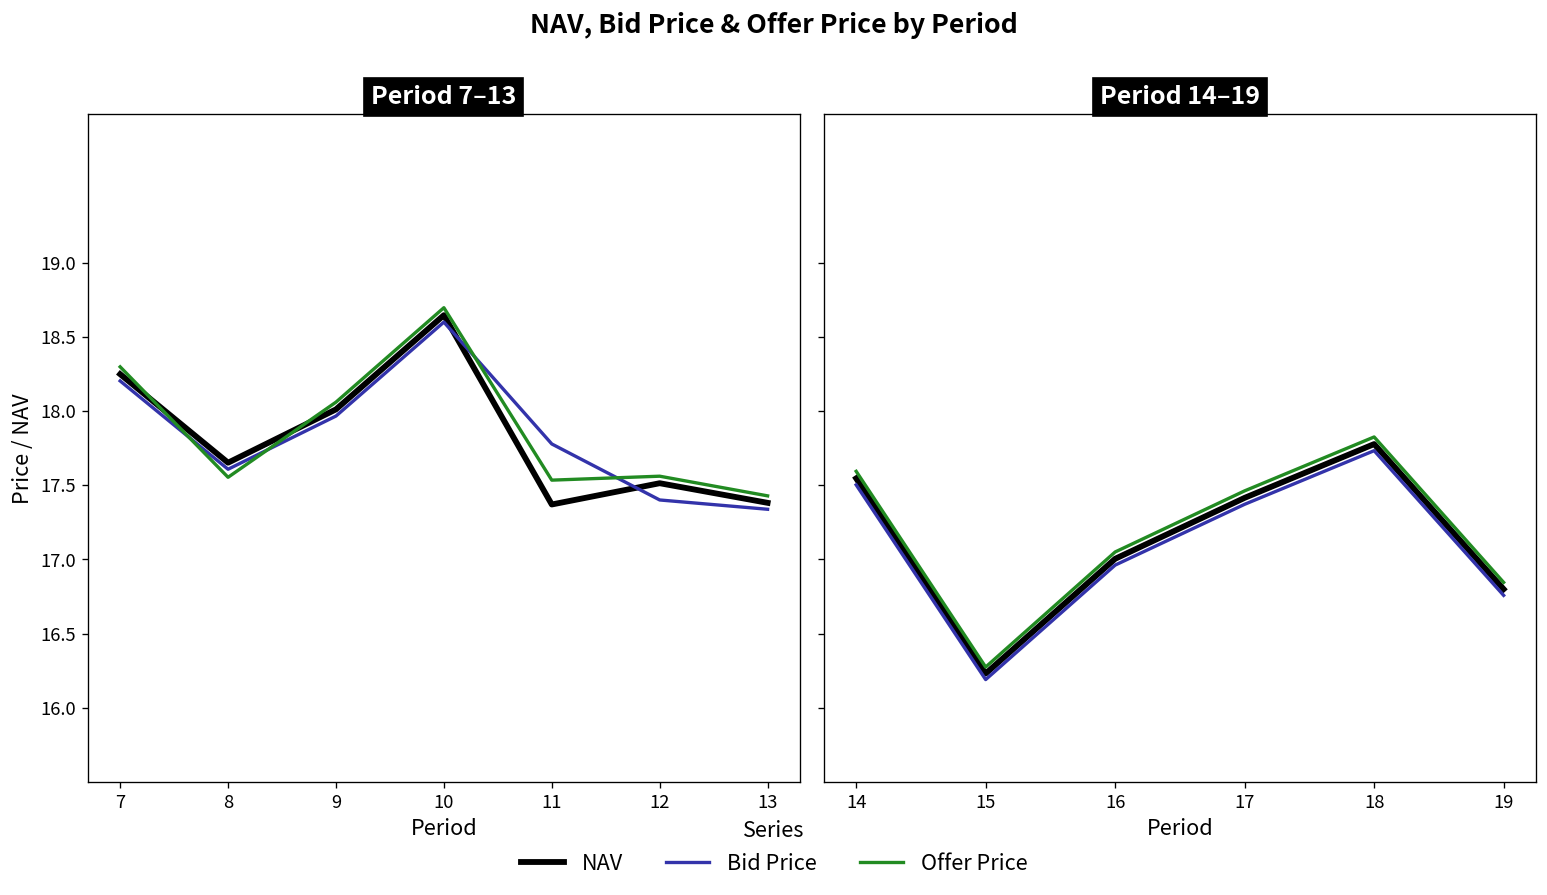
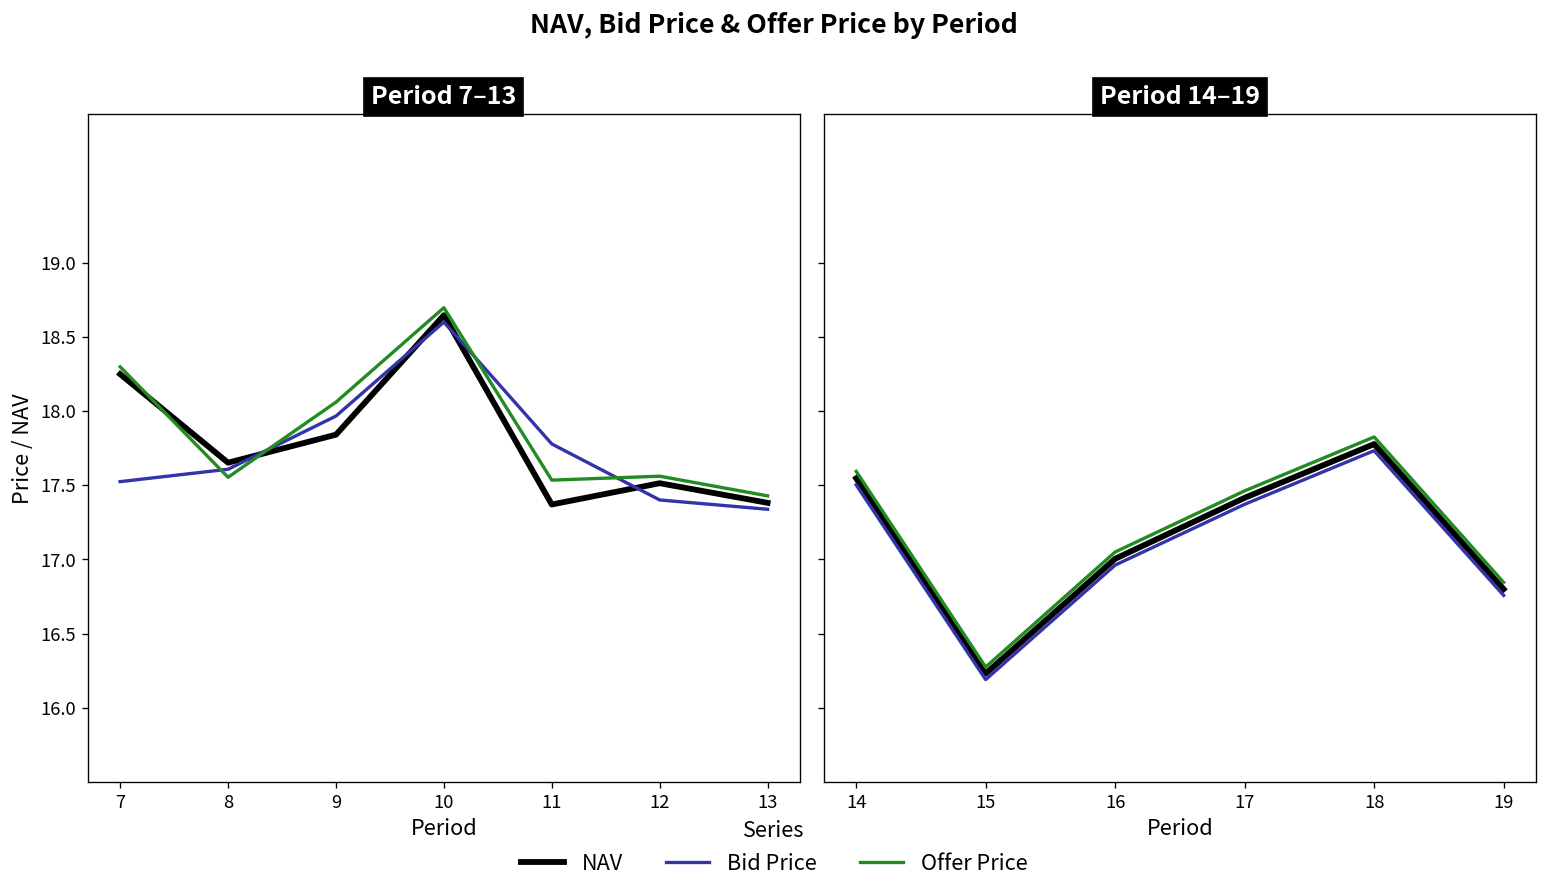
Period 7–13, Bid Price, 7: 18.20 -> 17.52
Period 7–13, NAV, 9: 18.01 -> 17.84
